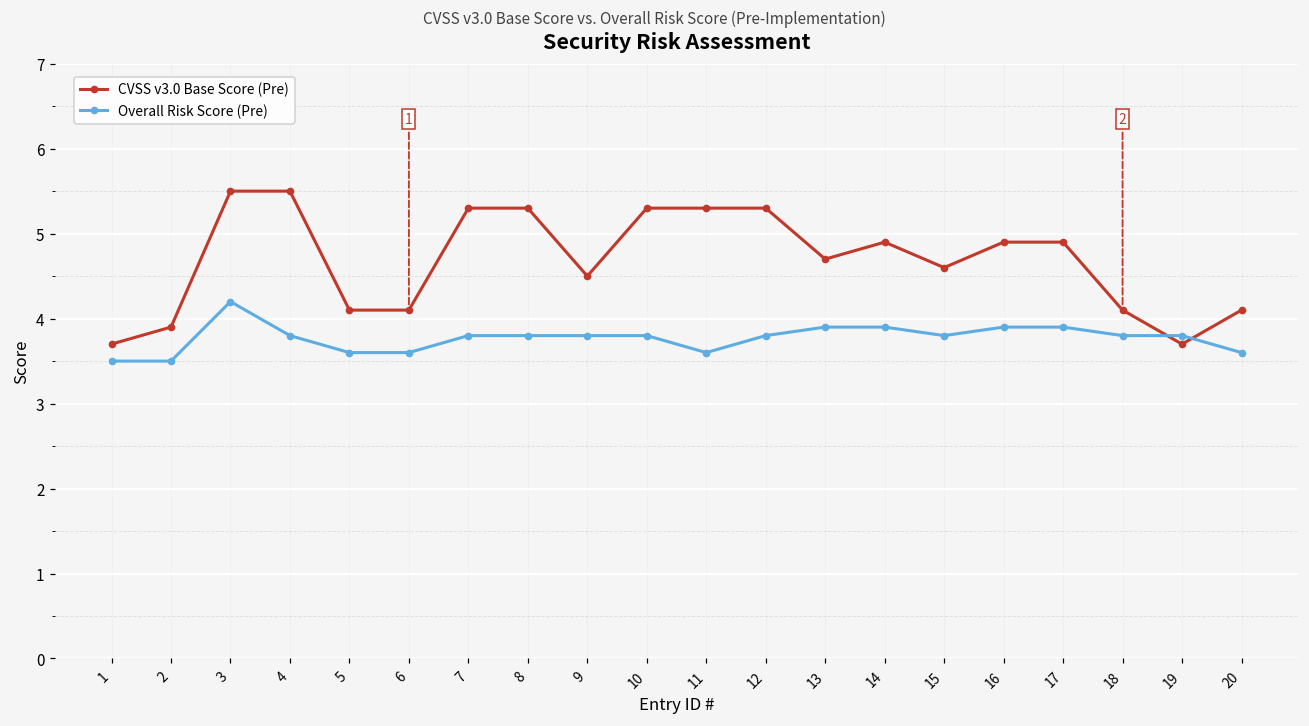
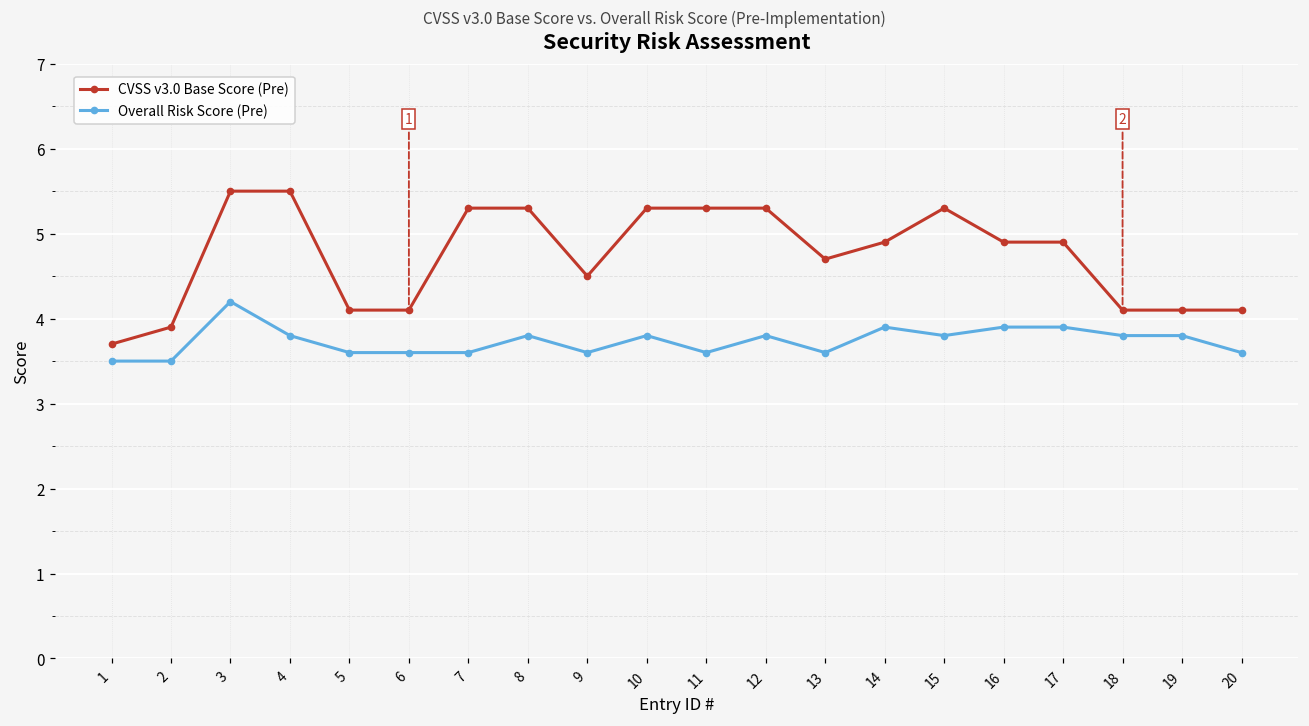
Overall Risk Score (Pre), 7: 3.8 -> 3.6
Overall Risk Score (Pre), 9: 3.8 -> 3.6
Overall Risk Score (Pre), 13: 3.9 -> 3.6
CVSS v3.0 Base Score (Pre), 15: 4.6 -> 5.3
CVSS v3.0 Base Score (Pre), 19: 3.7 -> 4.1
